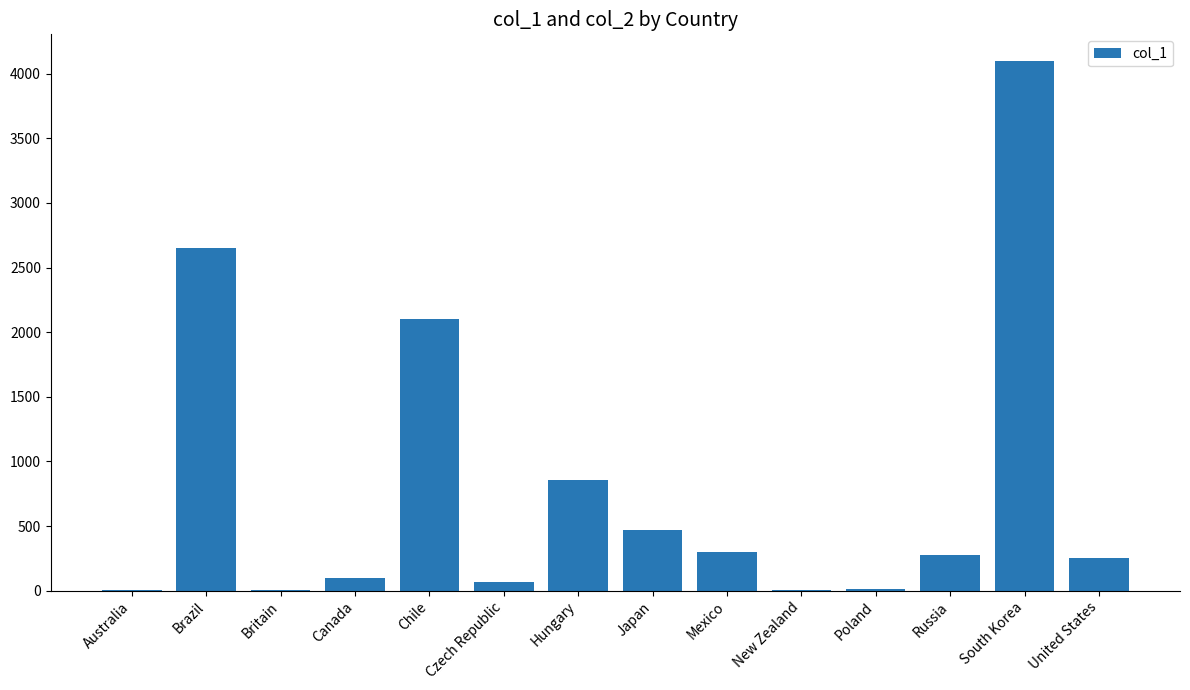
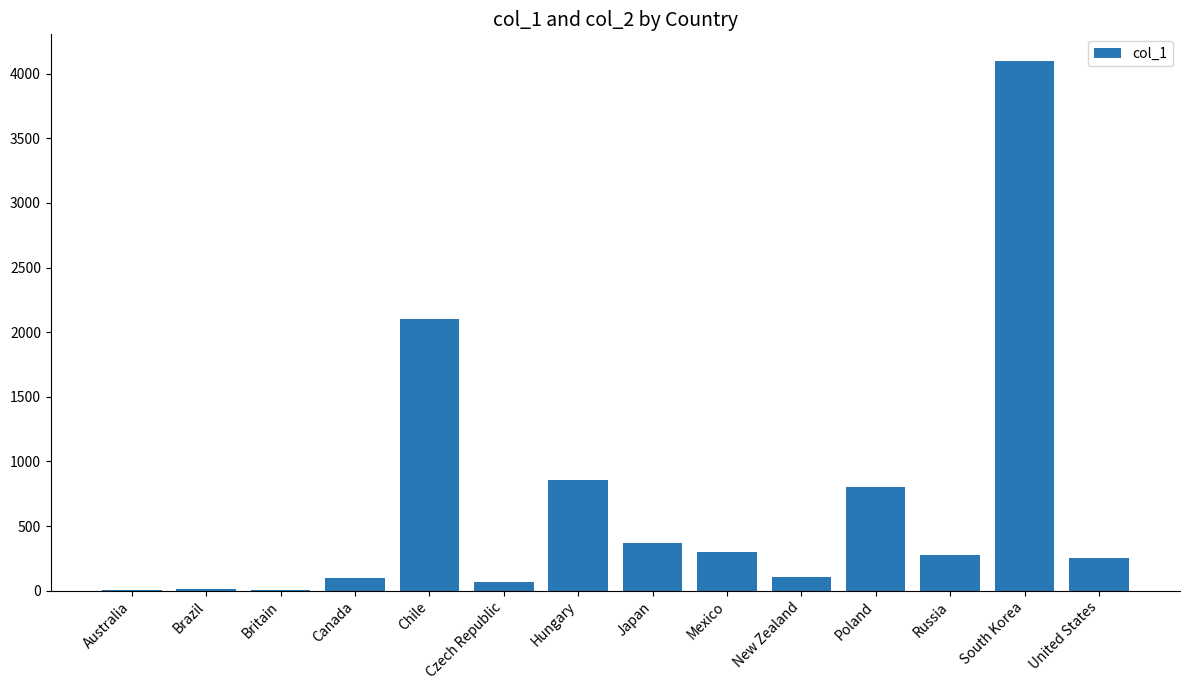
Brazil: 2650 -> 10
Japan: 470 -> 370
New Zealand: 10 -> 110
Poland: 10 -> 800
